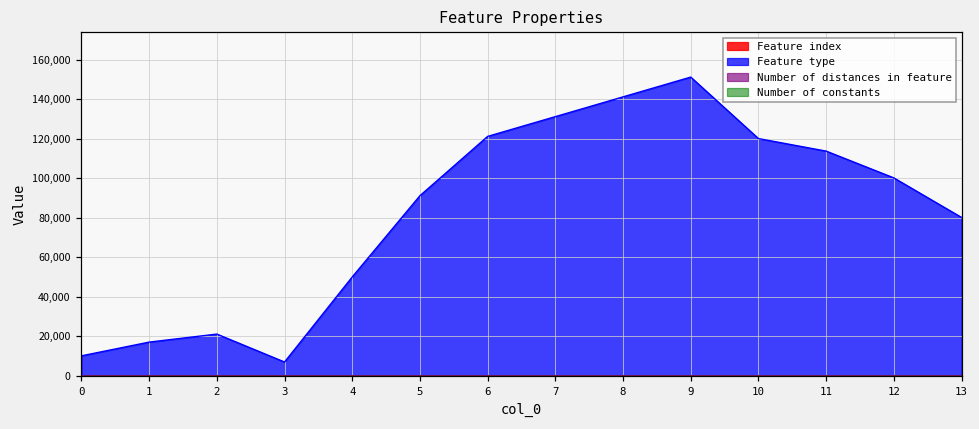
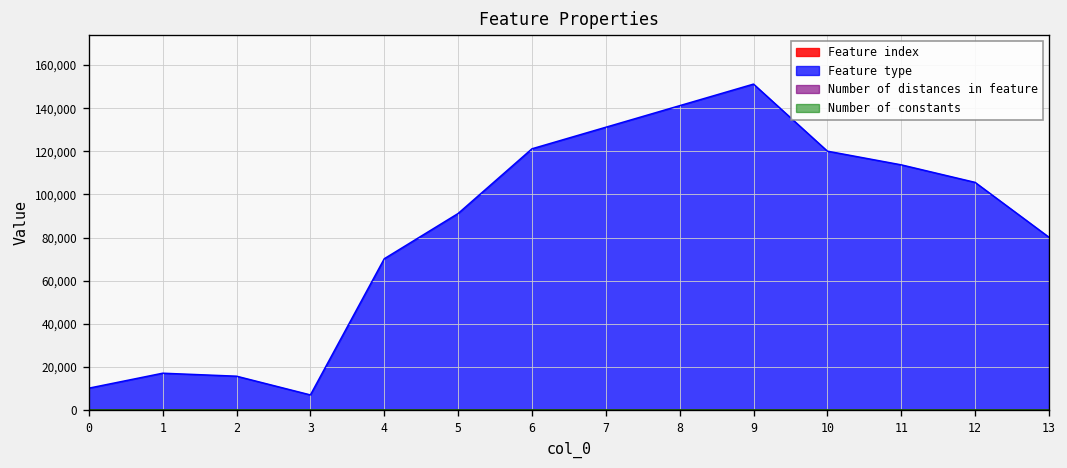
Feature type, 2: 21,000 -> 16,000
Feature type, 4: 50,000 -> 70,000
Feature type, 12: 100,000 -> 106,000
